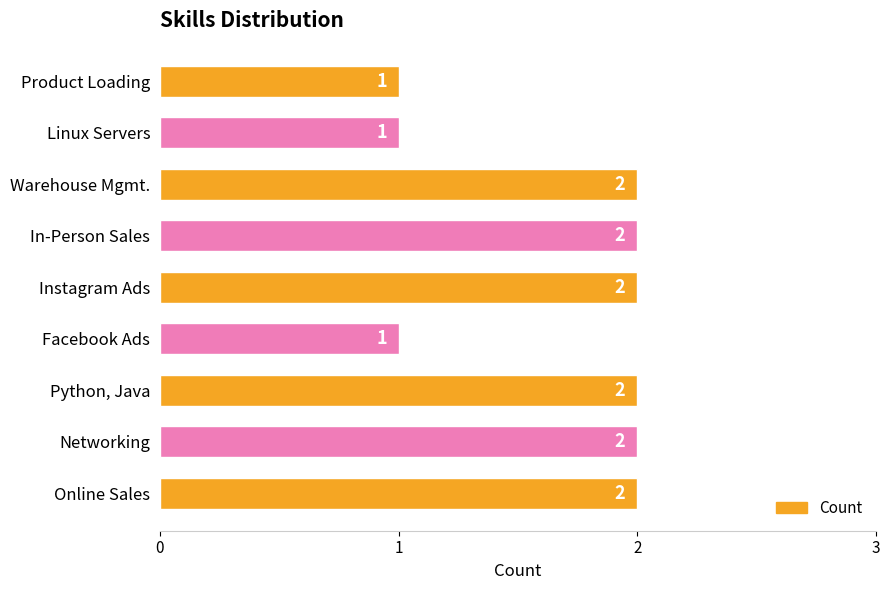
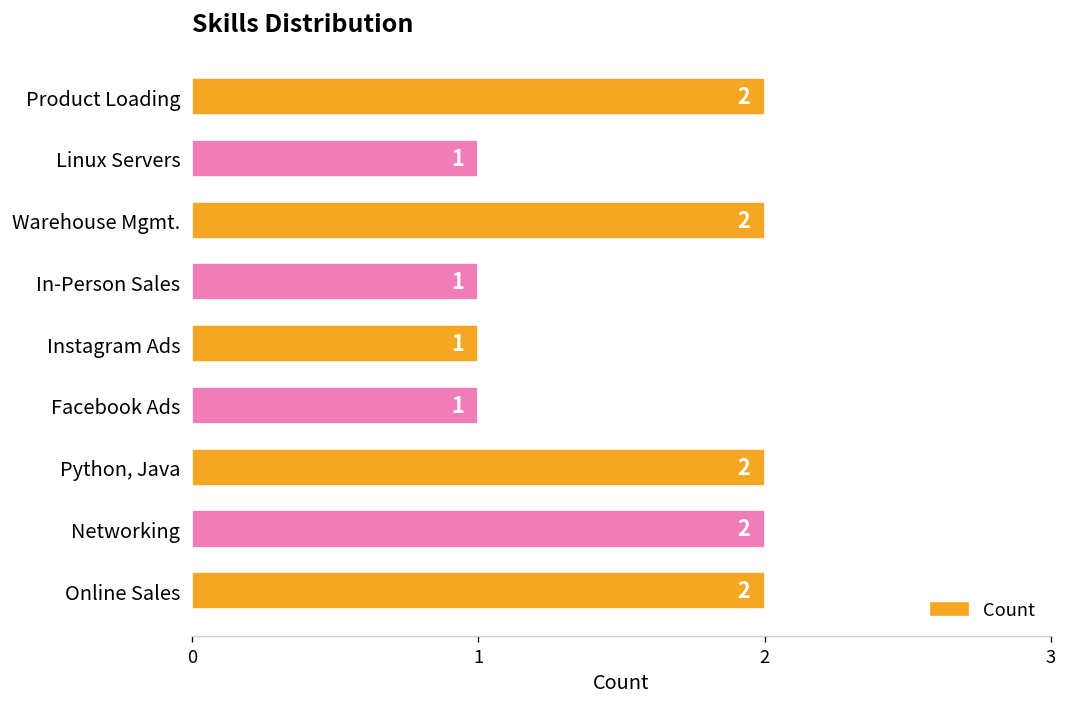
Product Loading: 1 -> 2
In-Person Sales: 2 -> 1
Instagram Ads: 2 -> 1
